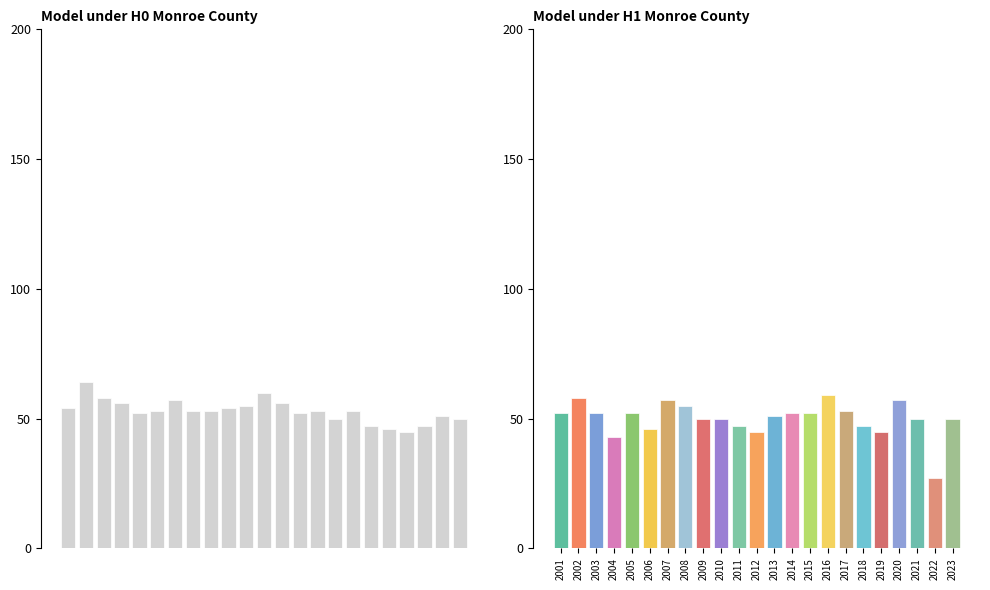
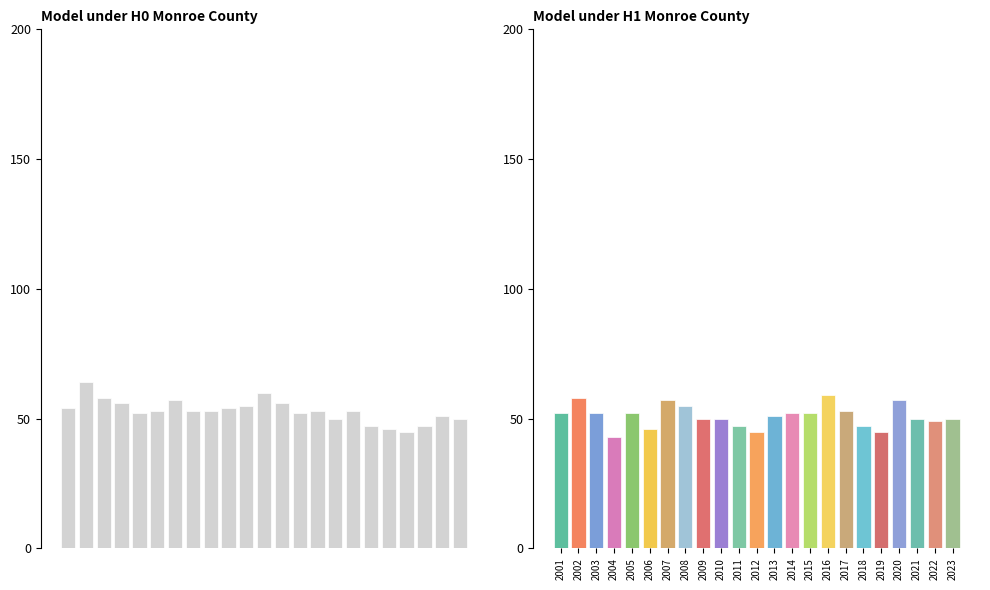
Model under H1 Monroe County, 2022: 27 -> 49
